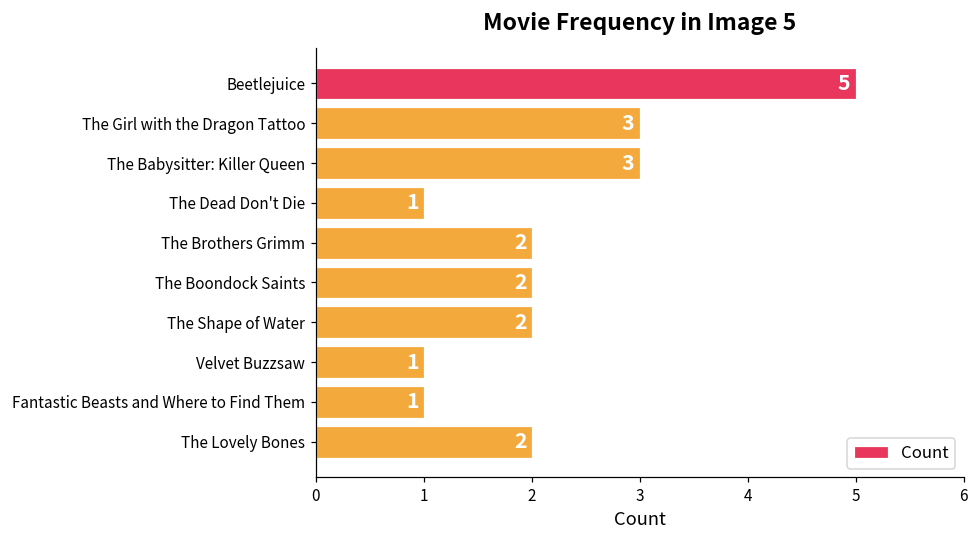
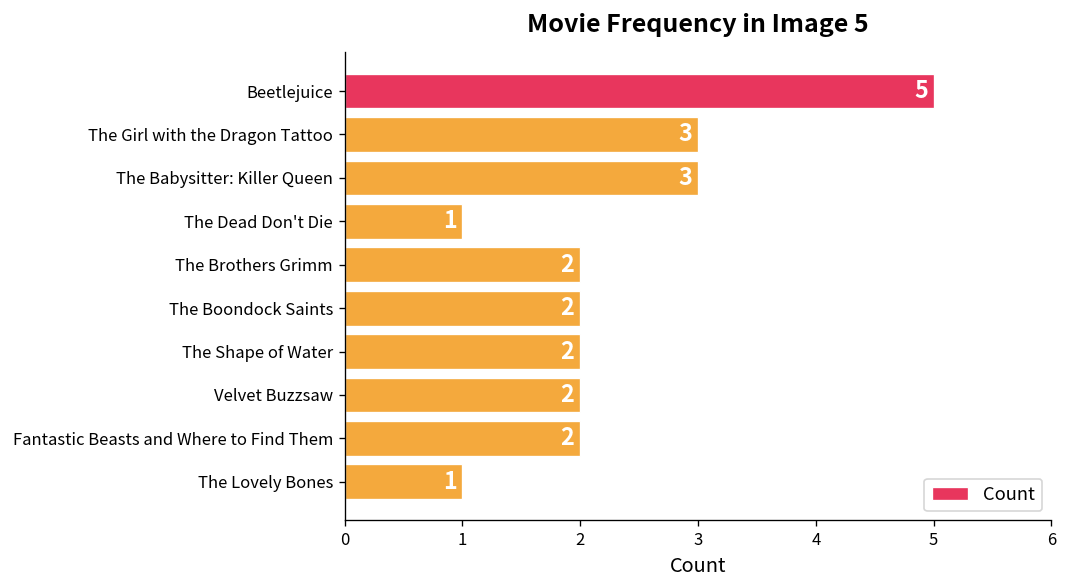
Velvet Buzzsaw: 1 -> 2
Fantastic Beasts and Where to Find Them: 1 -> 2
The Lovely Bones: 2 -> 1
